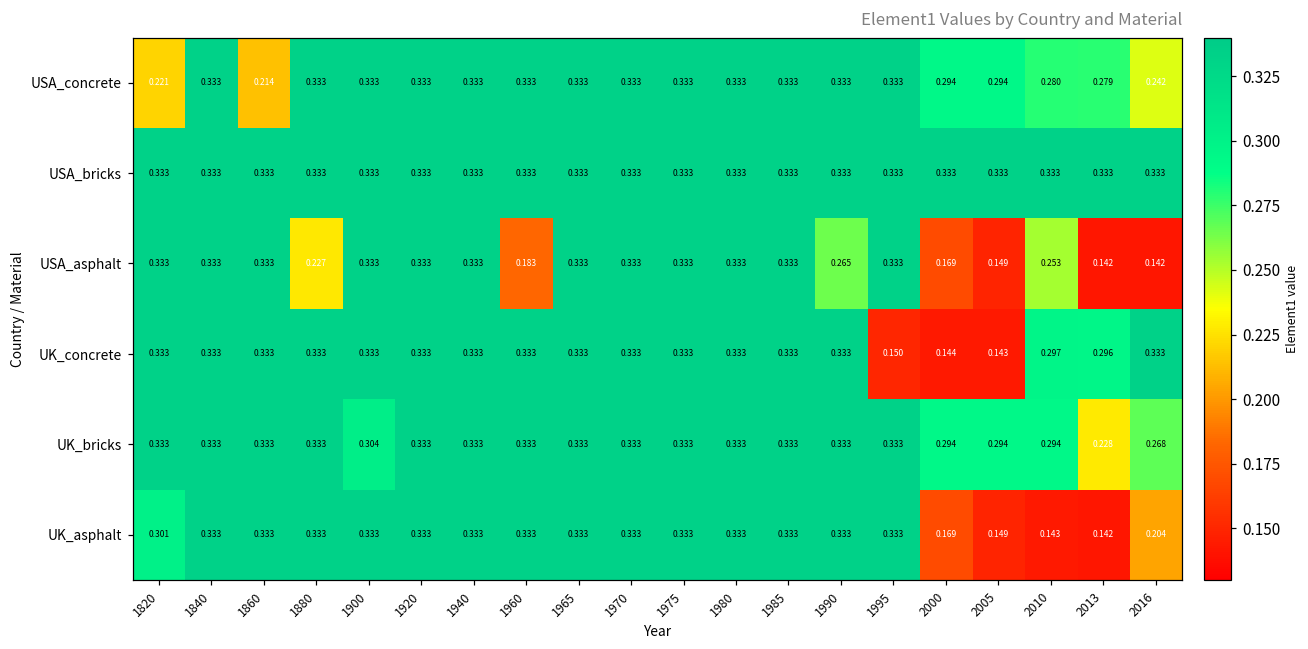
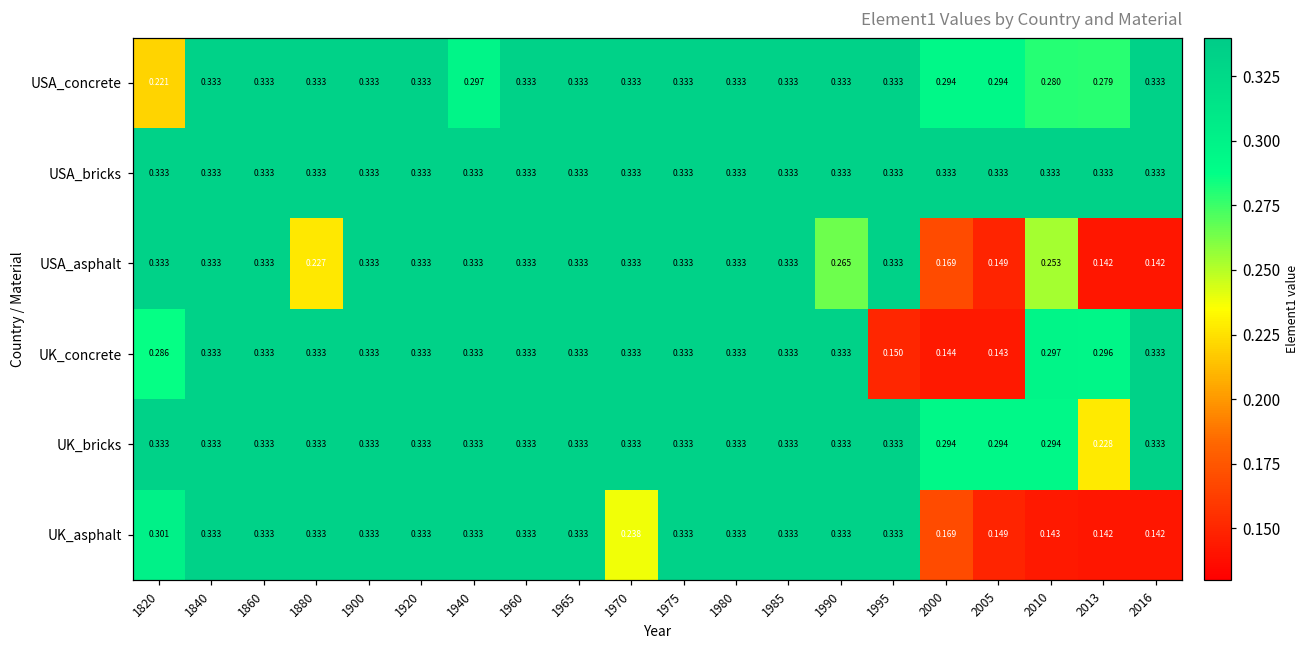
USA_concrete, 1860: 0.214 -> 0.333
USA_concrete, 1940: 0.333 -> 0.297
USA_concrete, 2016: 0.242 -> 0.333
USA_asphalt, 1960: 0.183 -> 0.333
UK_concrete, 1820: 0.333 -> 0.286
UK_bricks, 1900: 0.304 -> 0.333
UK_bricks, 2016: 0.268 -> 0.333
UK_asphalt, 1970: 0.333 -> 0.238
UK_asphalt, 2016: 0.204 -> 0.142
